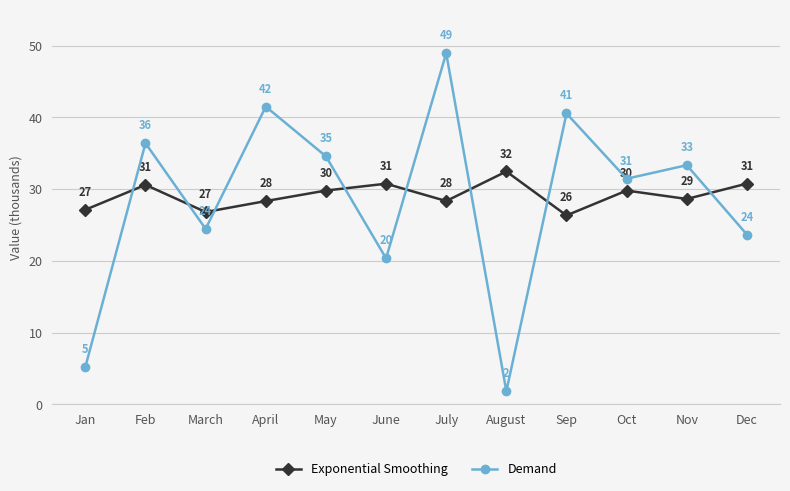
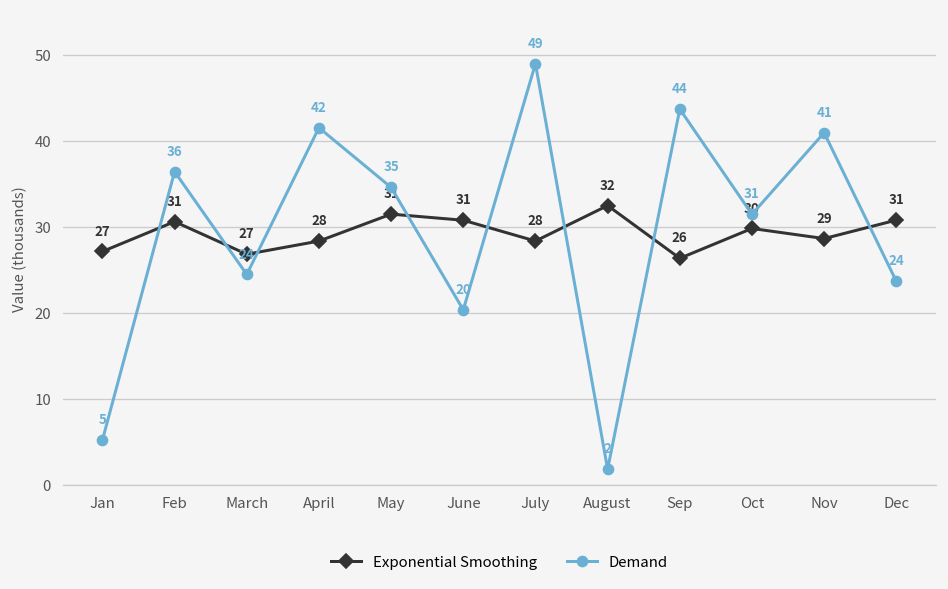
Exponential Smoothing, May: 30 -> 31
Demand, Sep: 41 -> 44
Demand, Nov: 33 -> 41
